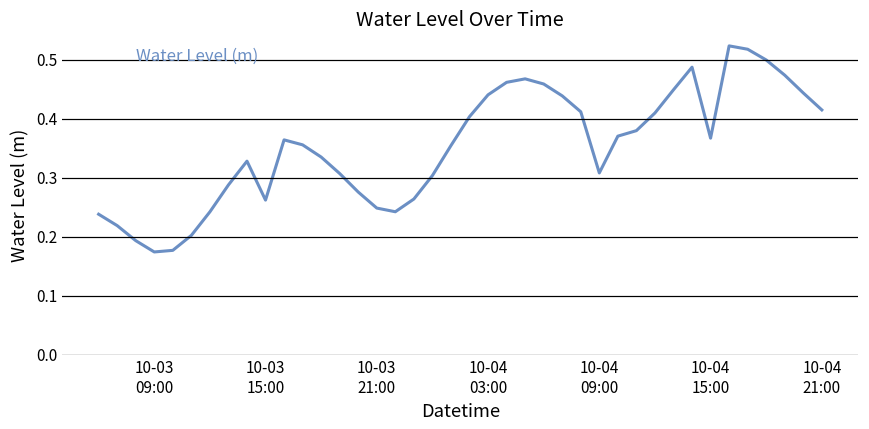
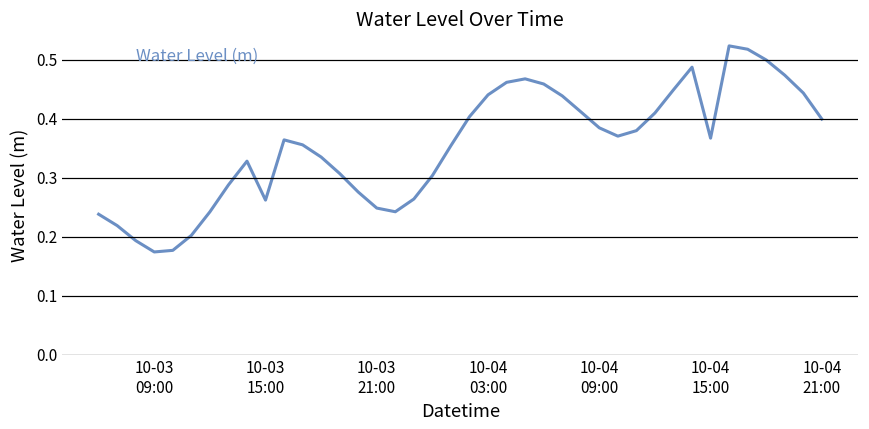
10-04 09:00: 0.31 -> 0.38
10-04 21:00: 0.42 -> 0.40
